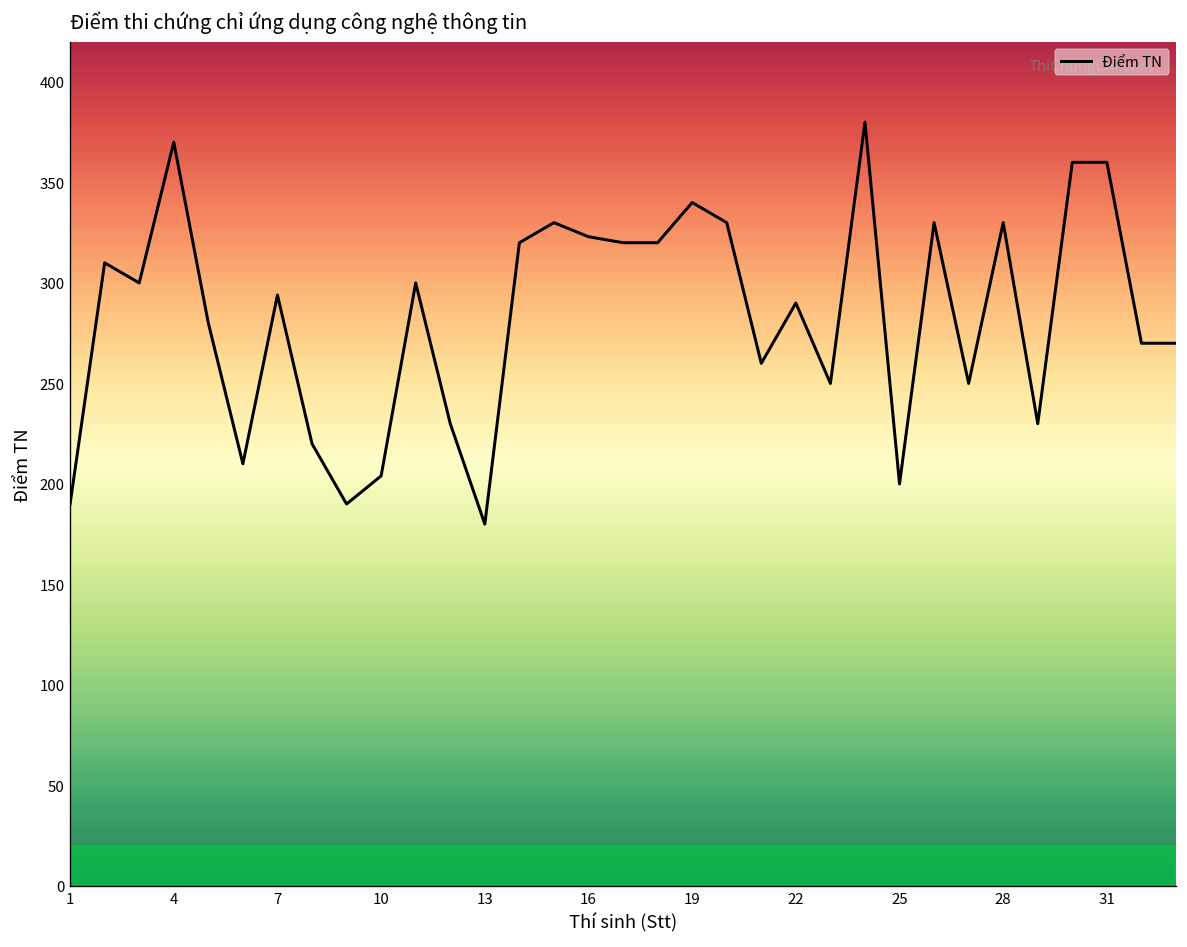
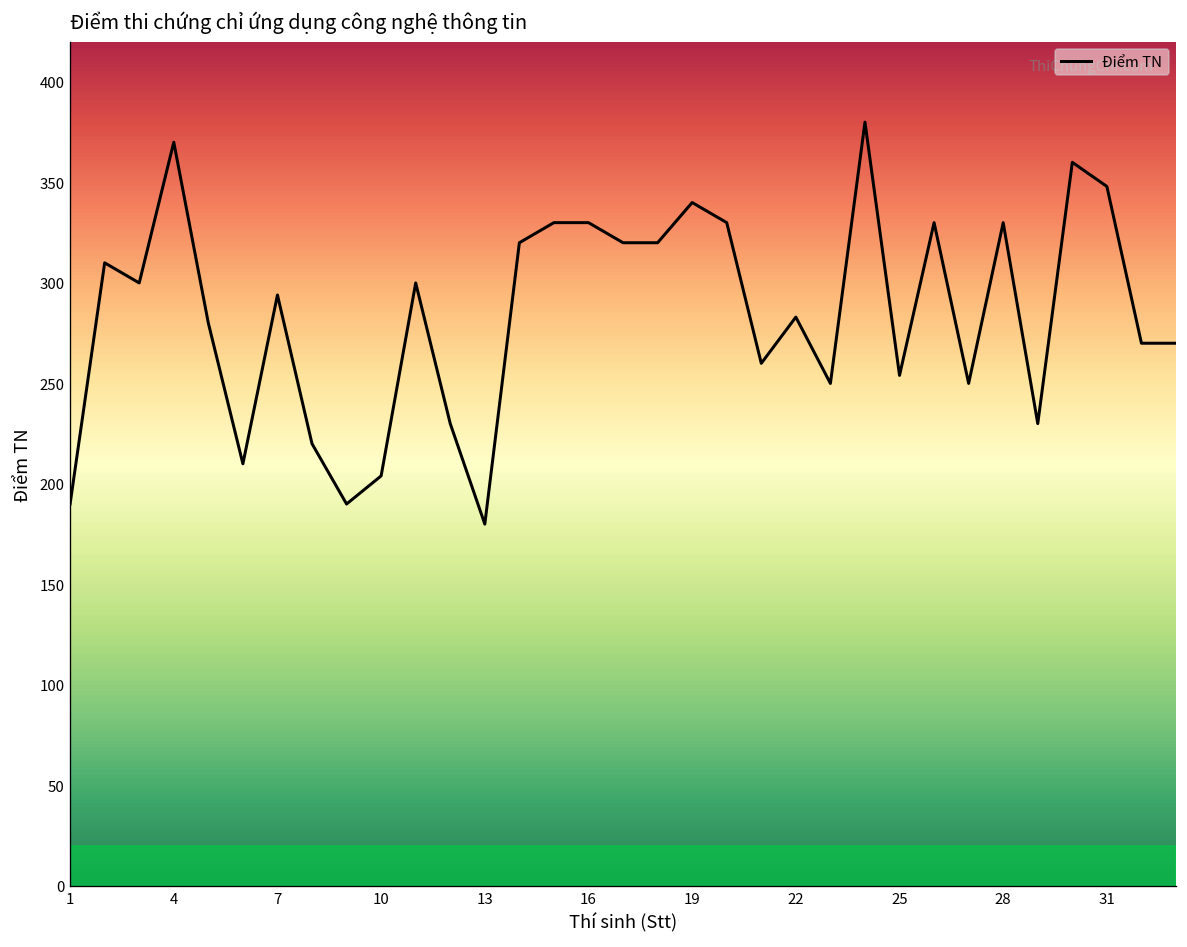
16: 323 -> 330
22: 290 -> 283
25: 200 -> 254
31: 360 -> 348
